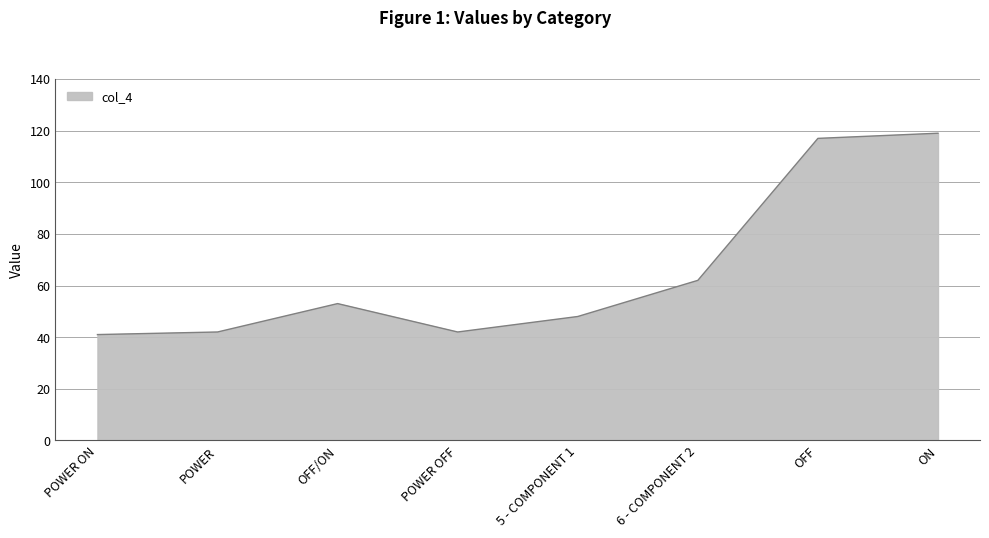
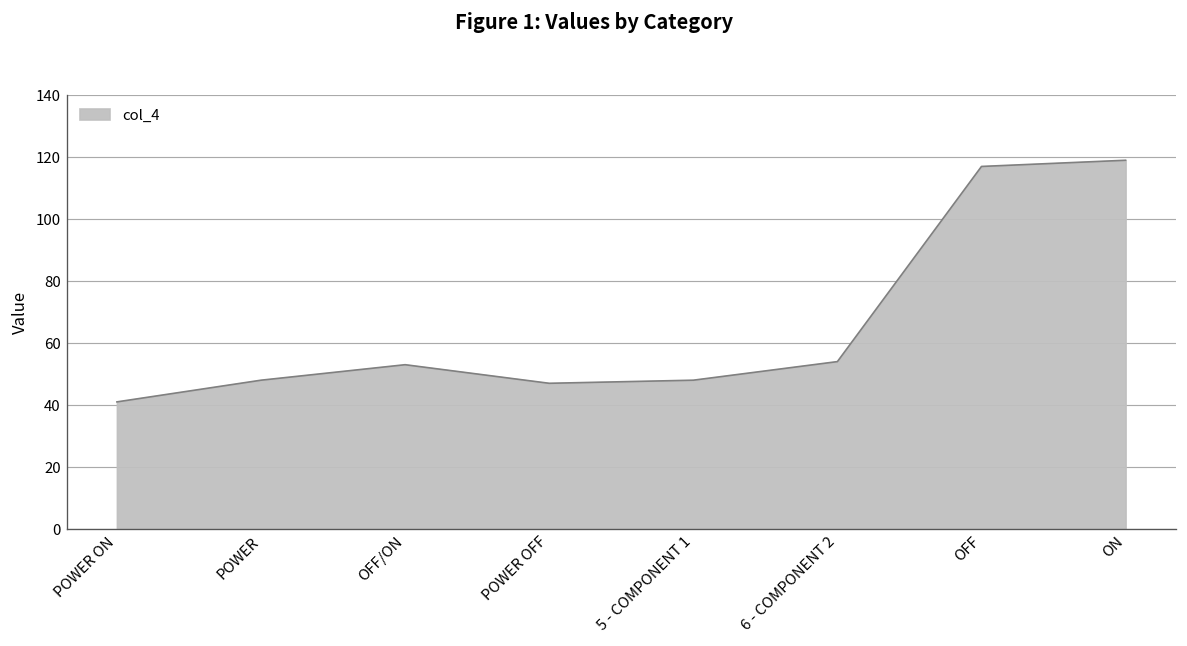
POWER: 42 -> 48
POWER OFF: 42 -> 47
6 - COMPONENT 2: 62 -> 54
